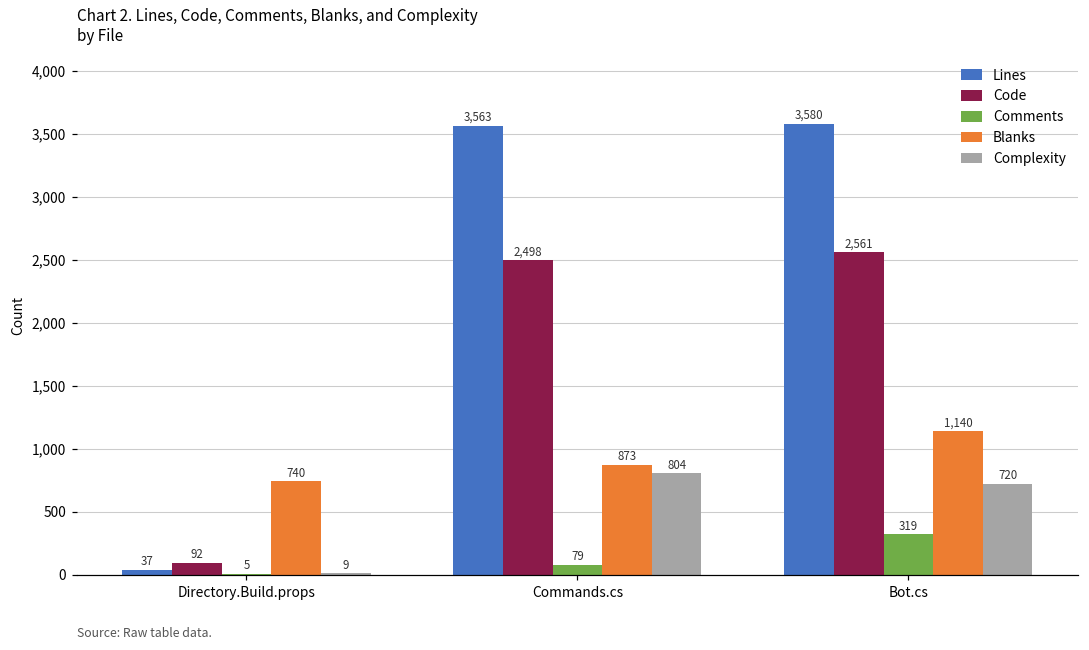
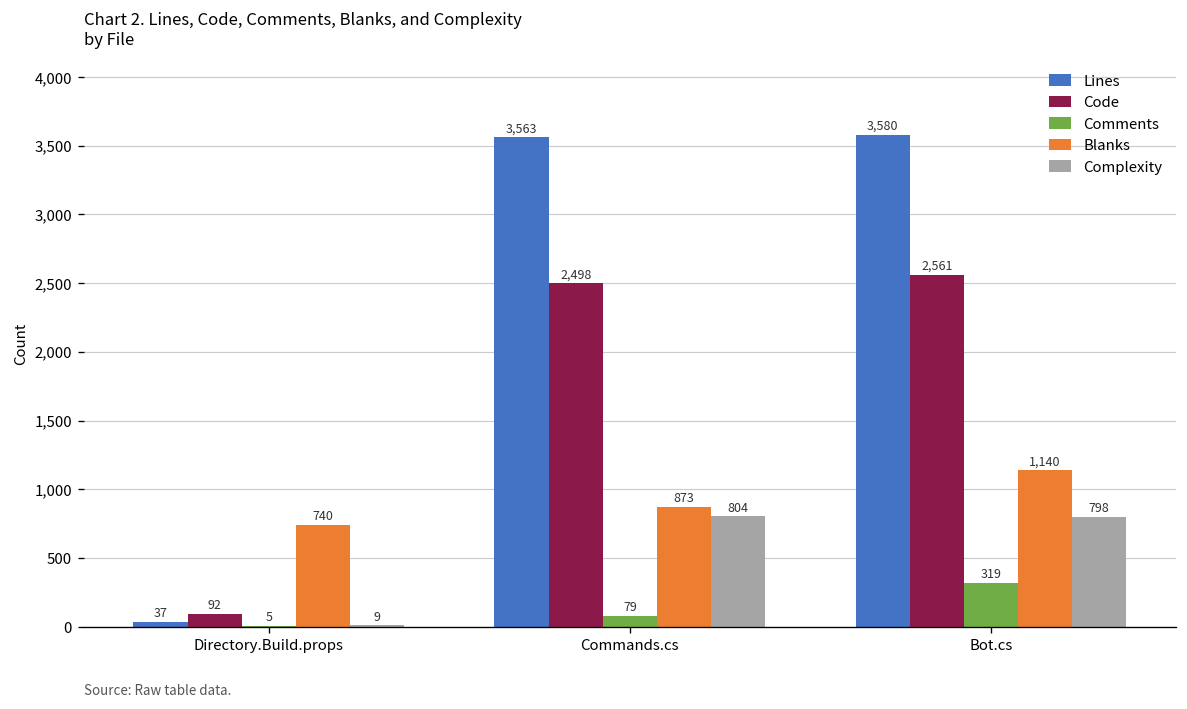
Complexity, Bot.cs: 720 -> 798
